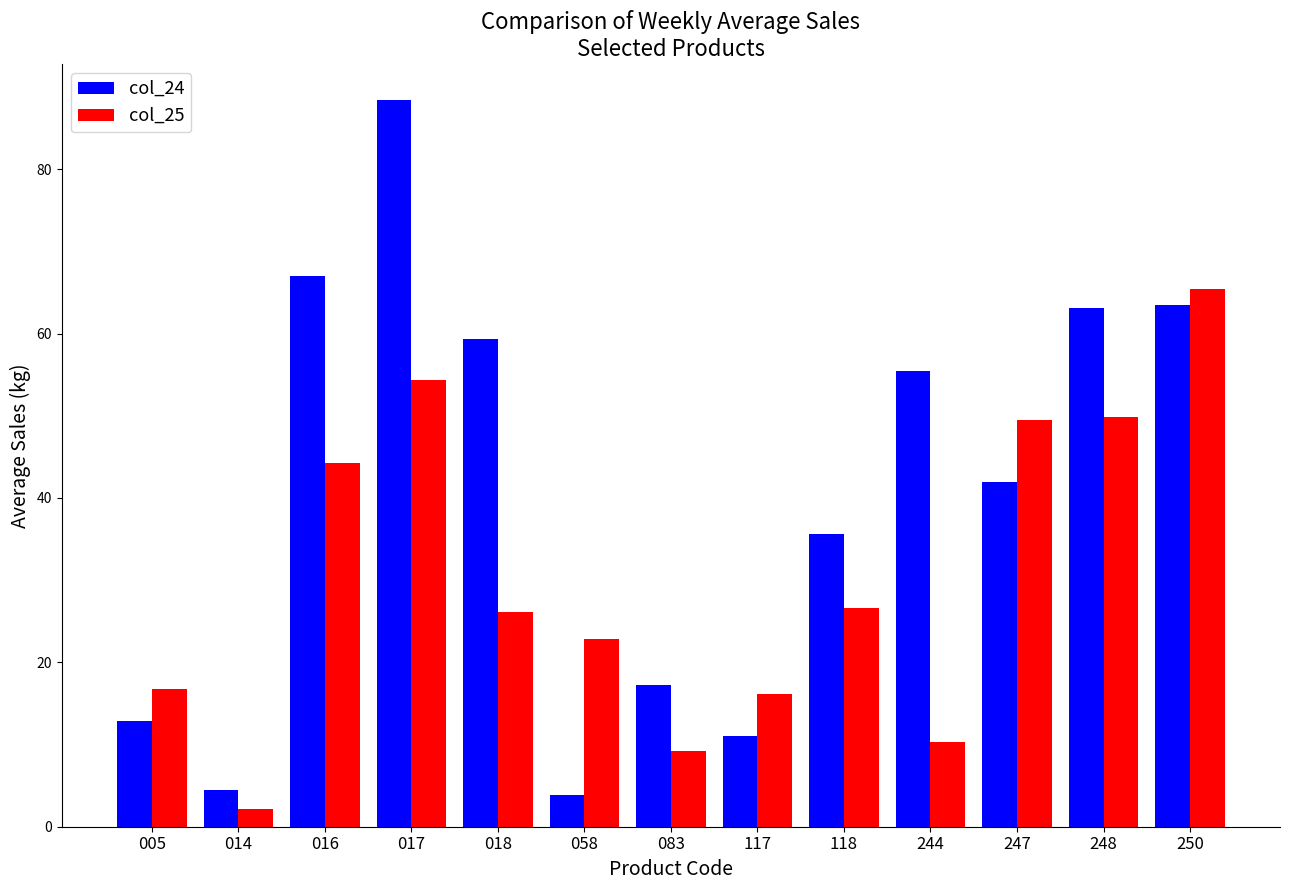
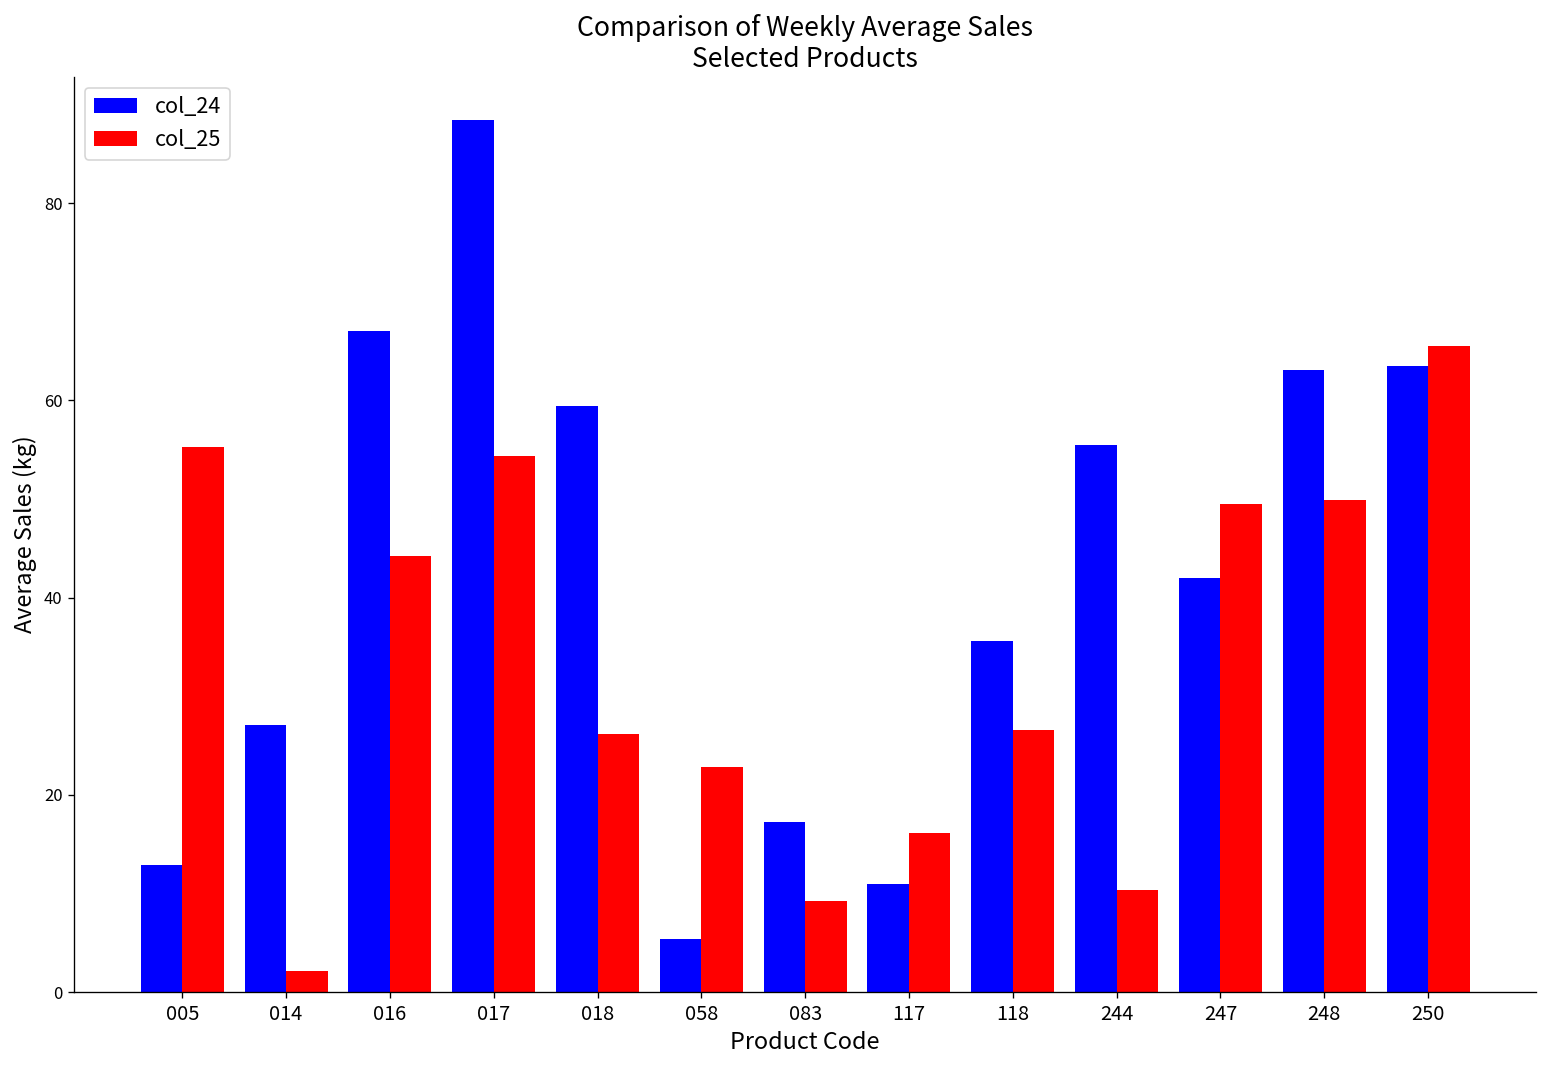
col_25, 005: 17 -> 55
col_24, 014: 5 -> 27
col_24, 058: 4 -> 5
